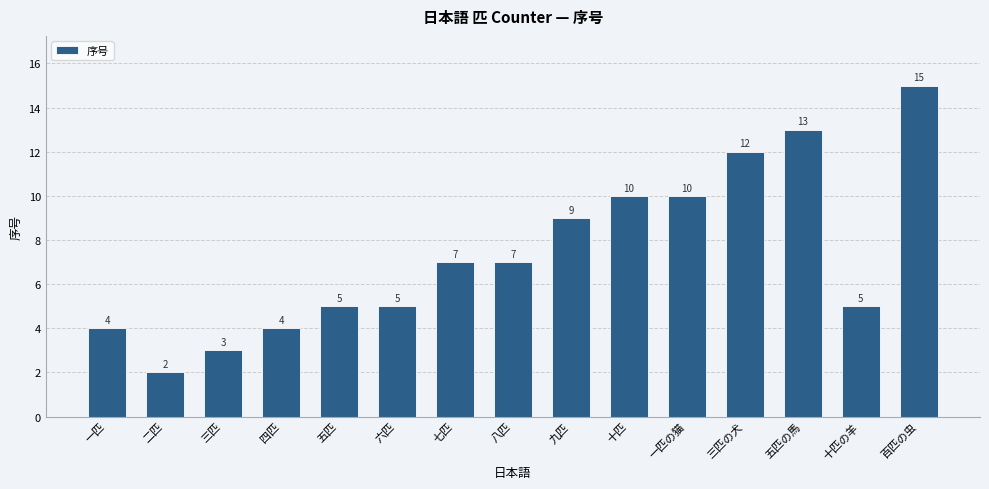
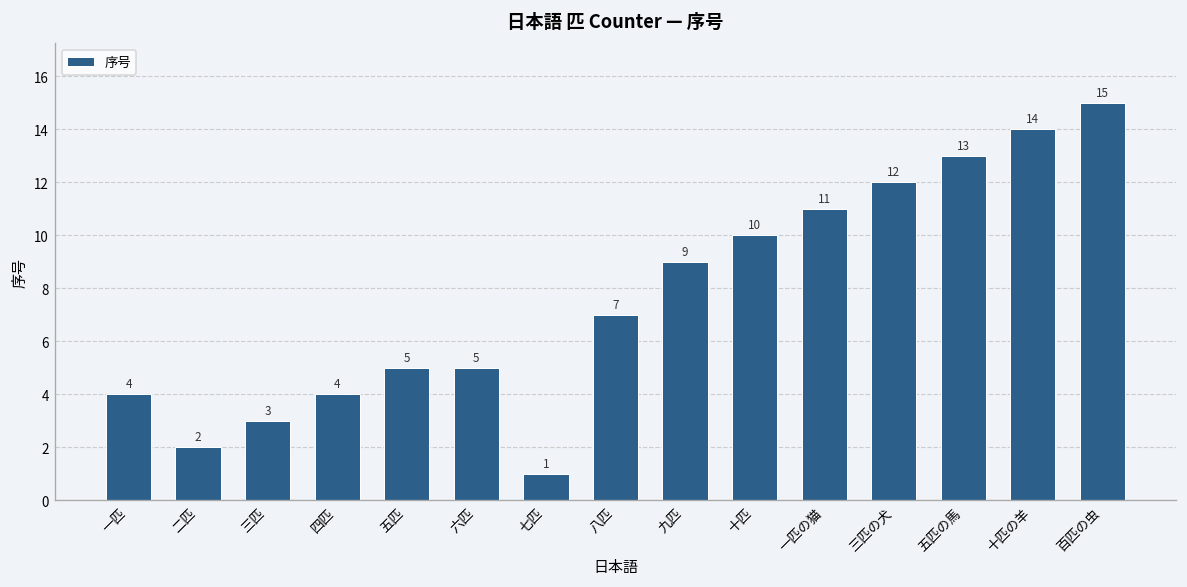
七匹: 7 -> 1
一匹の猫: 10 -> 11
十匹の羊: 5 -> 14
